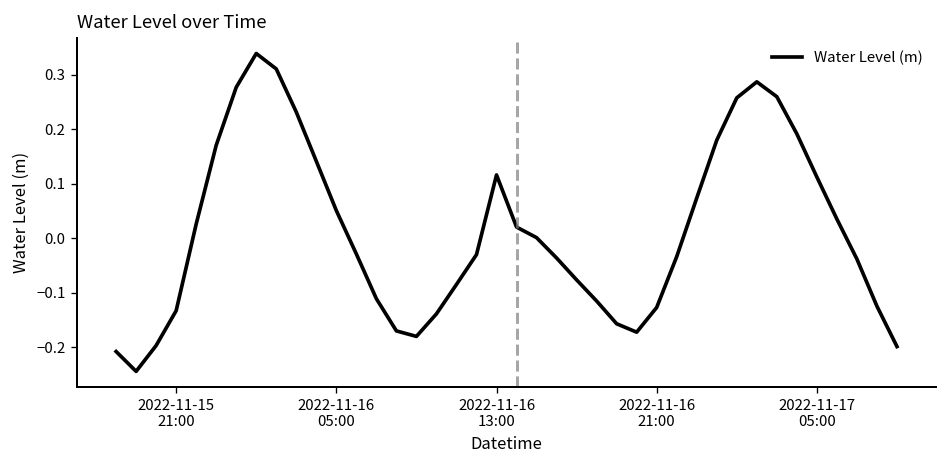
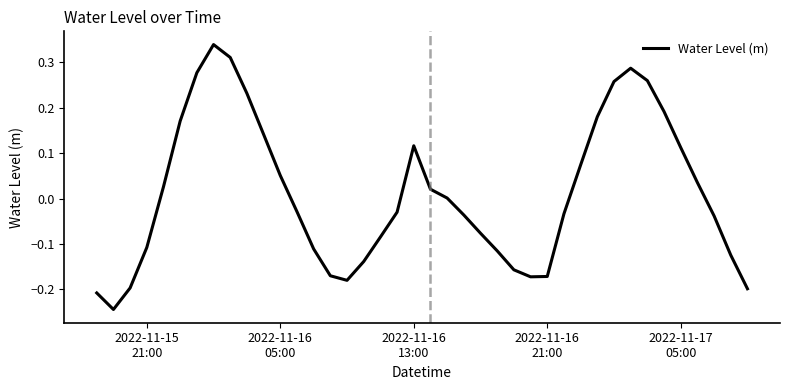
2022-11-15 21:00: -0.13 -> -0.11
2022-11-16 21:00: -0.13 -> -0.17
